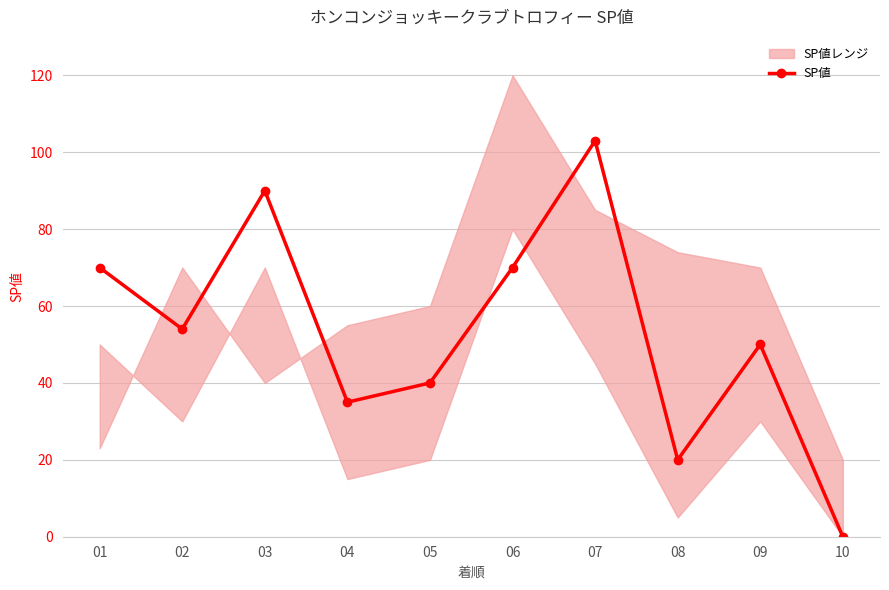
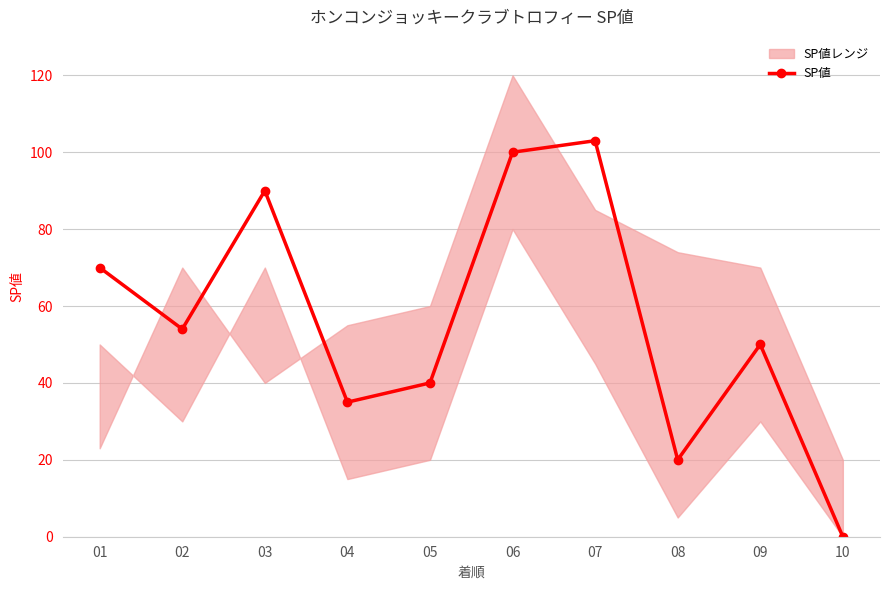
SP値, 06: 70 -> 100
